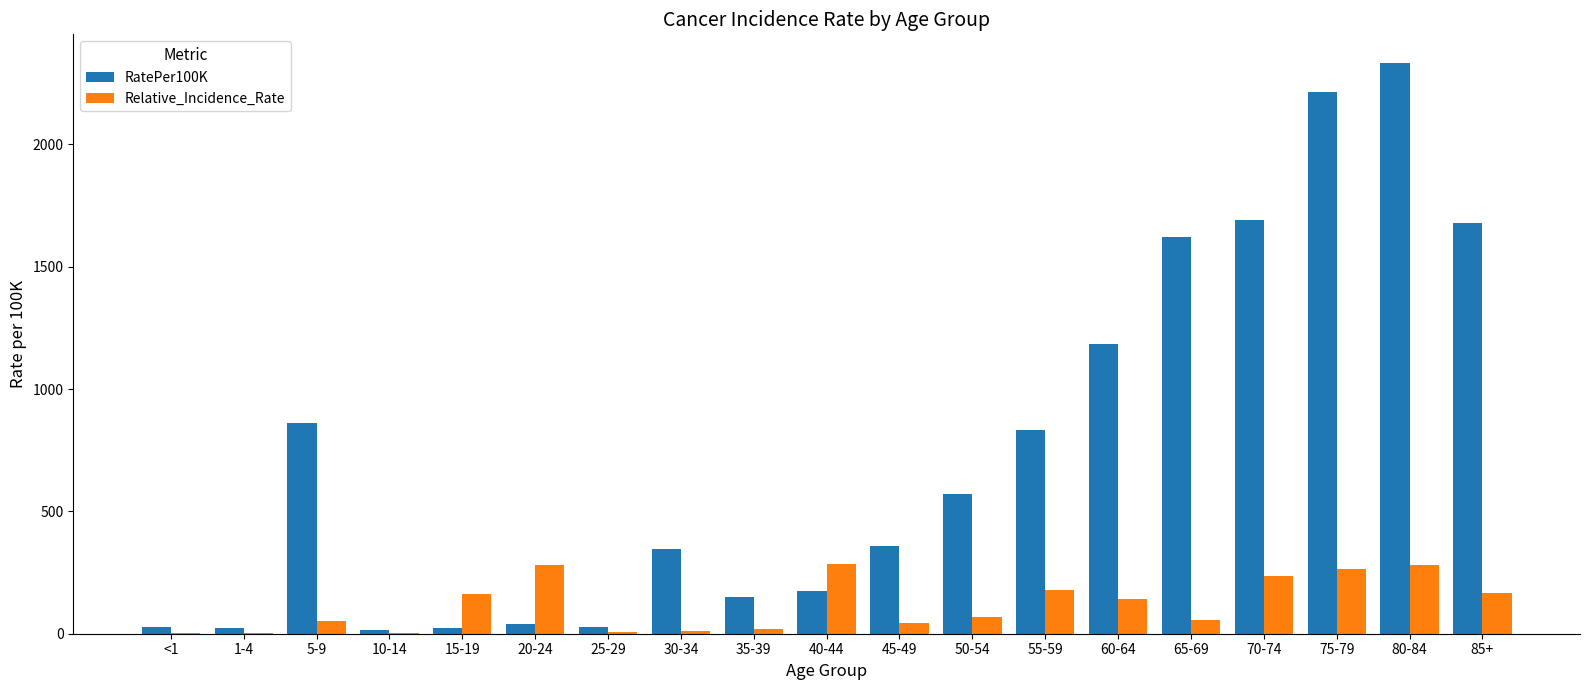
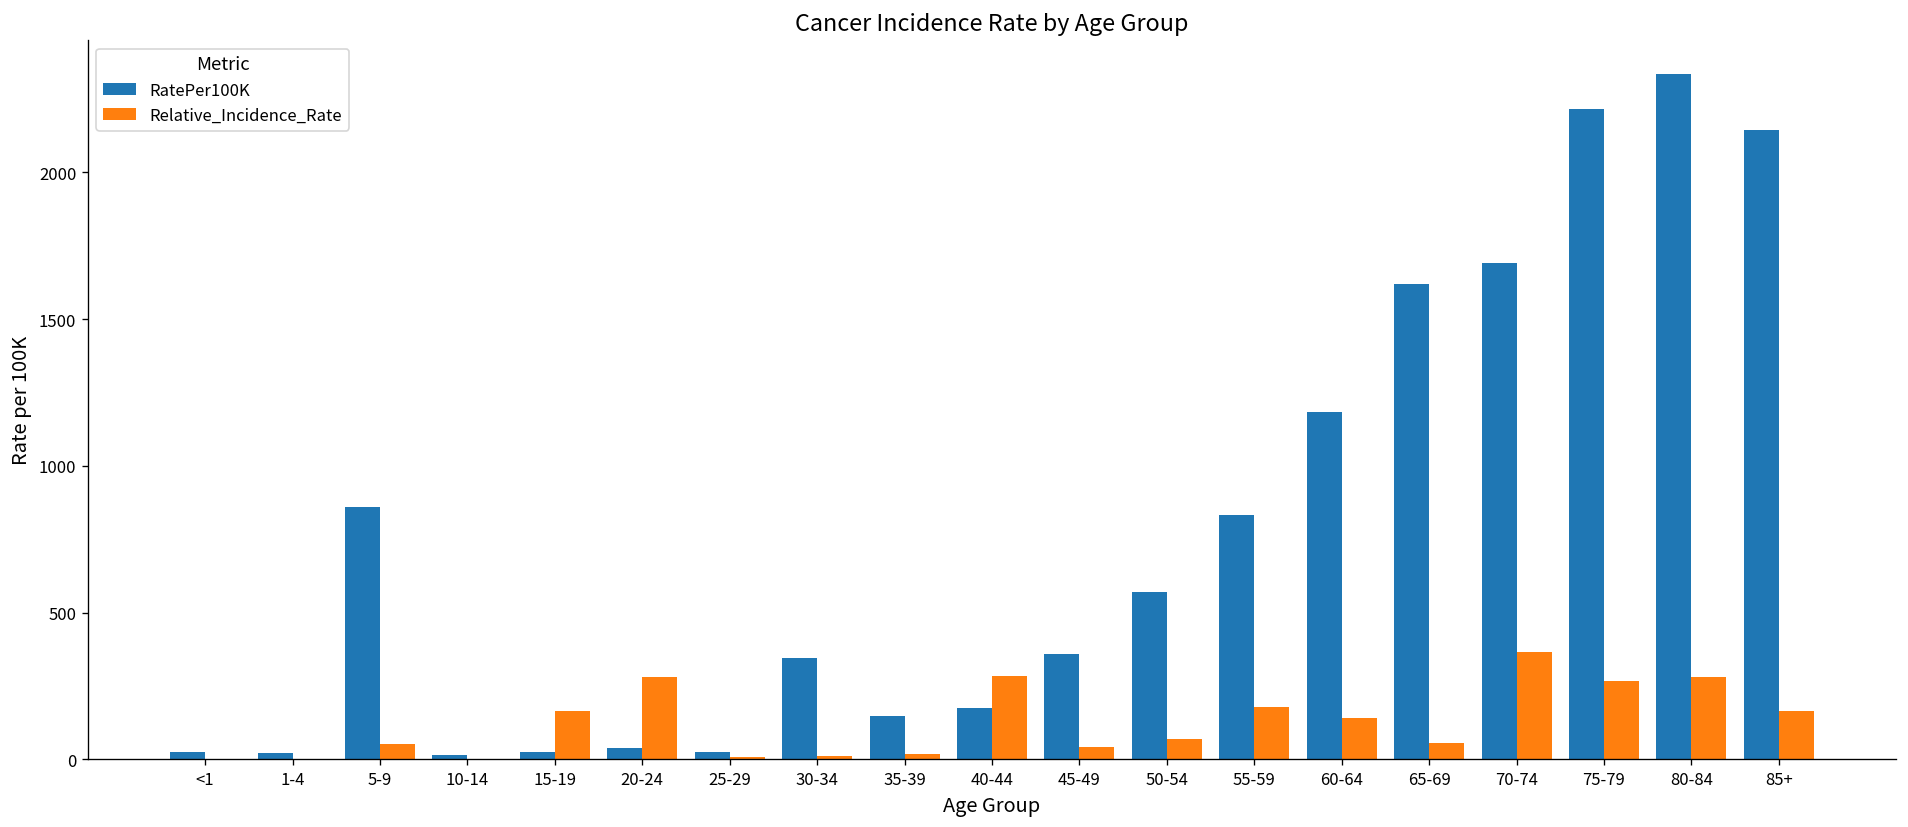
Relative_Incidence_Rate, 70-74: 230 -> 370
RatePer100K, 85+: 1680 -> 2140
